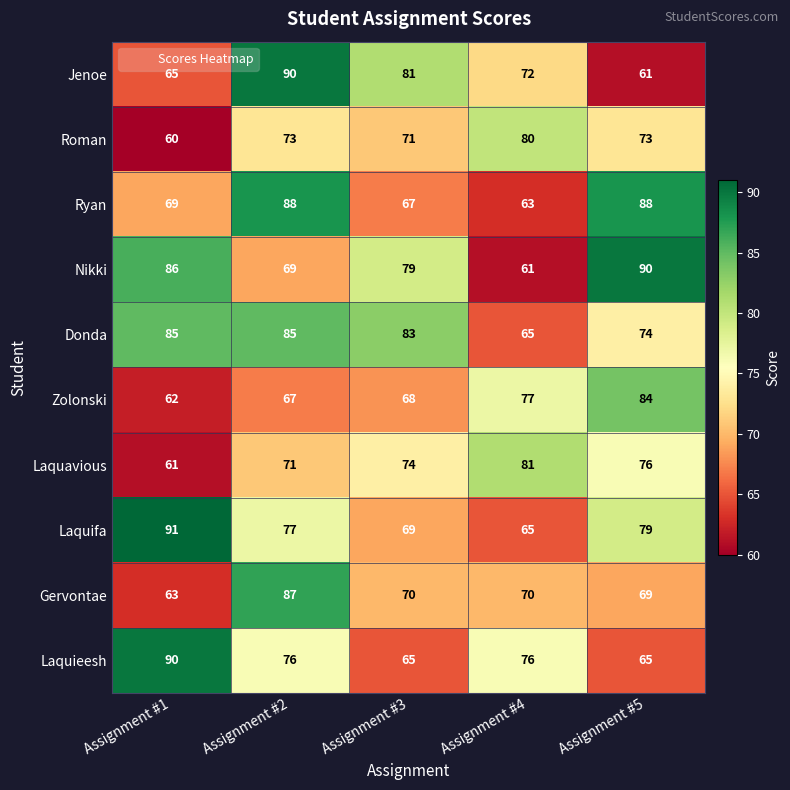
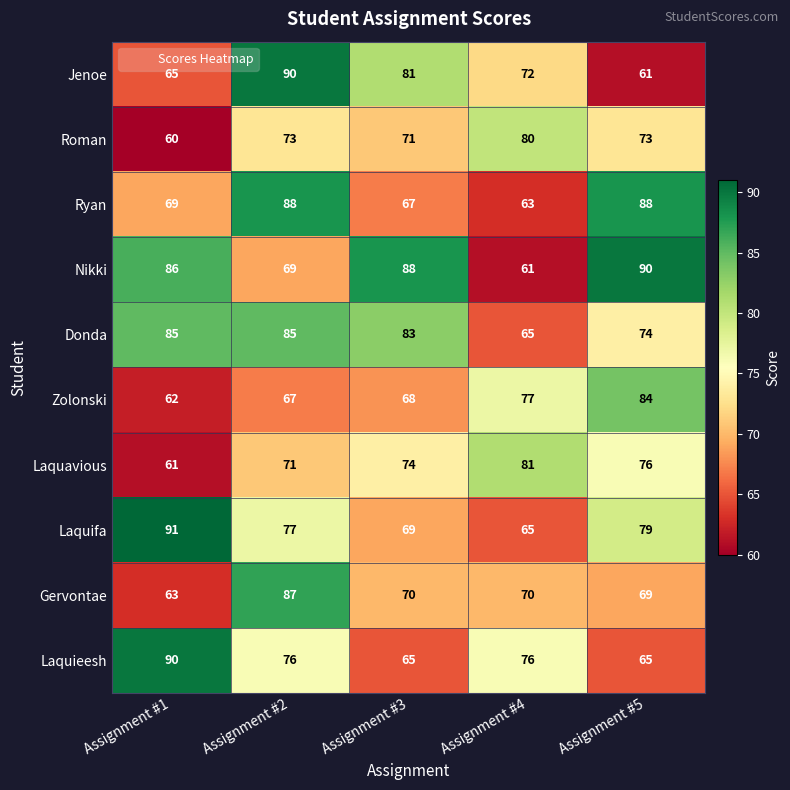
Nikki, Assignment #3: 79 -> 88
